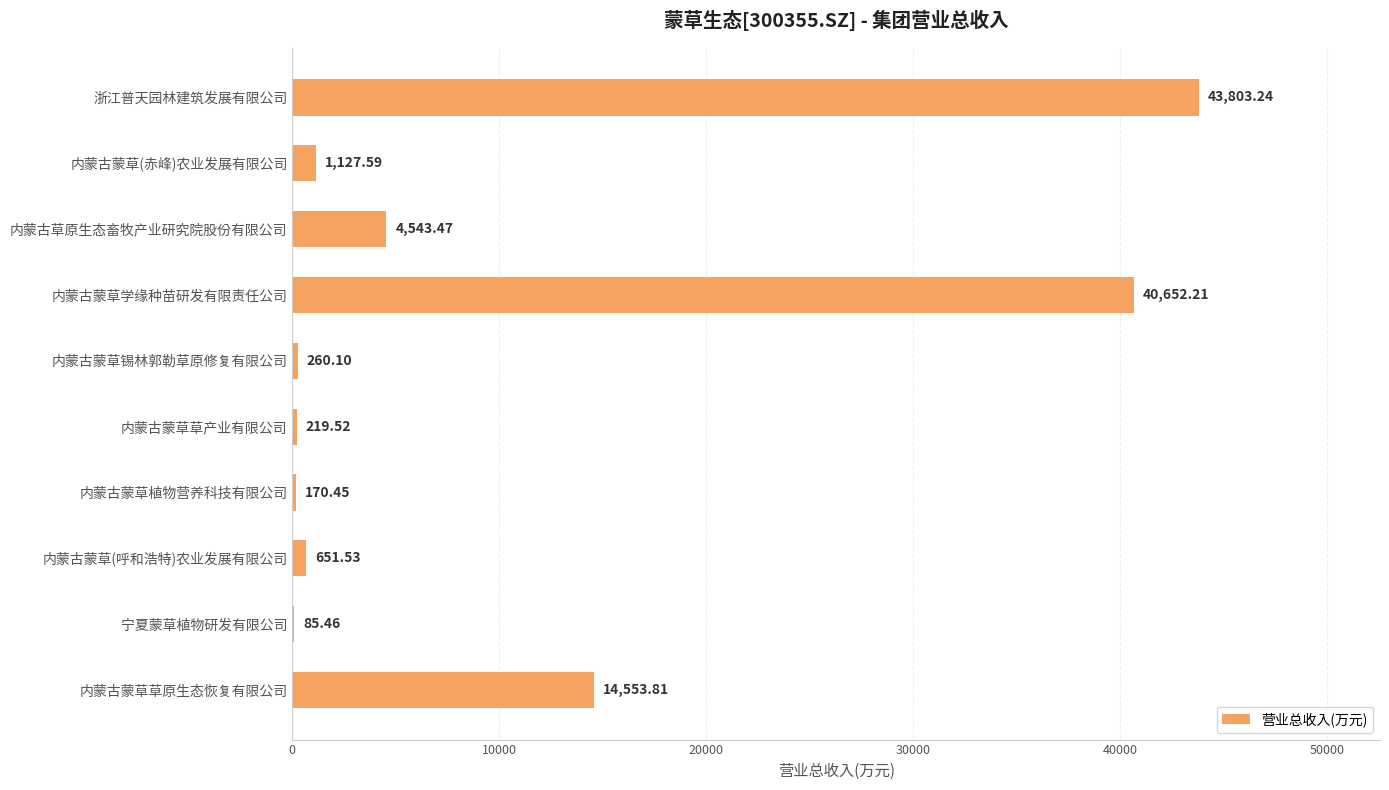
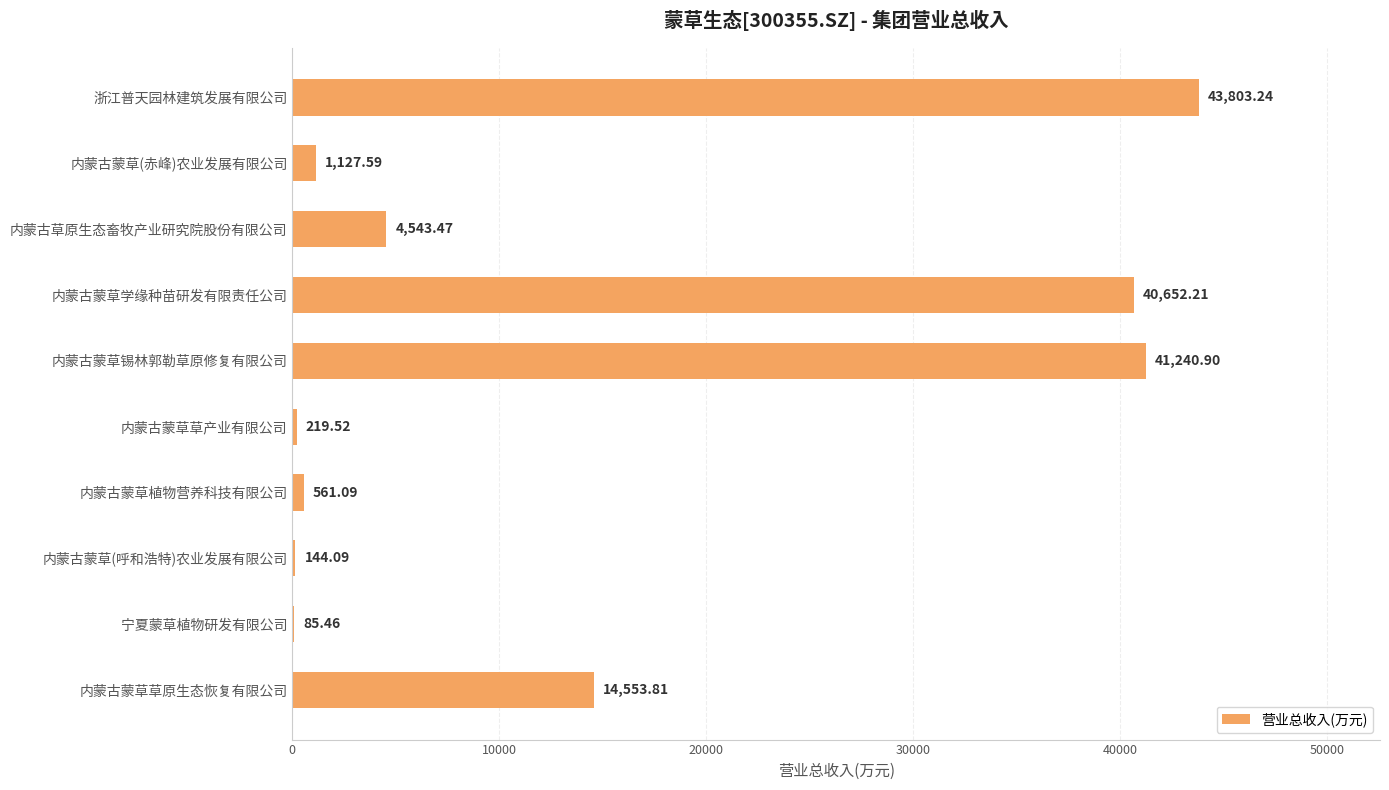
内蒙古蒙草锡林郭勒草原修复有限公司: 260.10 -> 41,240.90
内蒙古蒙草植物营养科技有限公司: 170.45 -> 561.09
内蒙古蒙草(呼和浩特)农业发展有限公司: 651.53 -> 144.09
